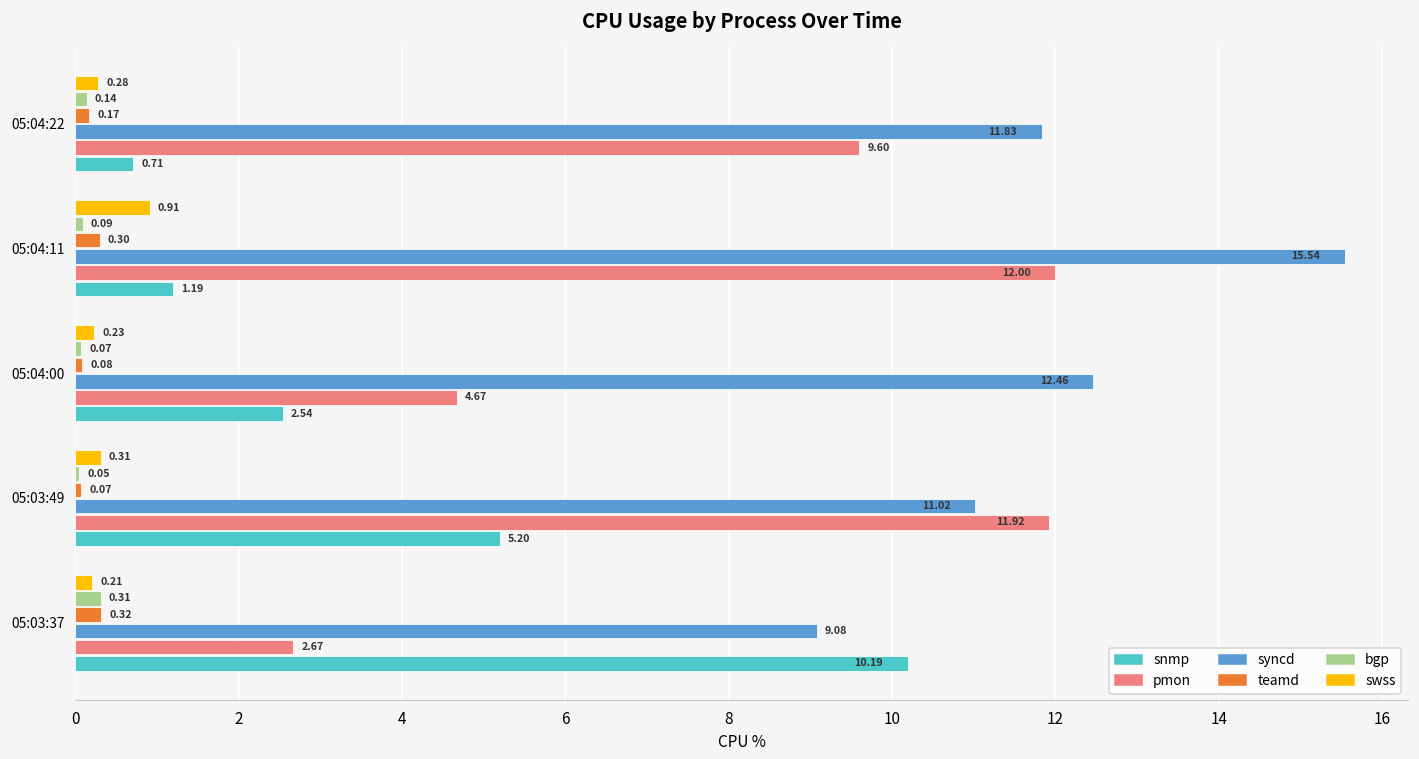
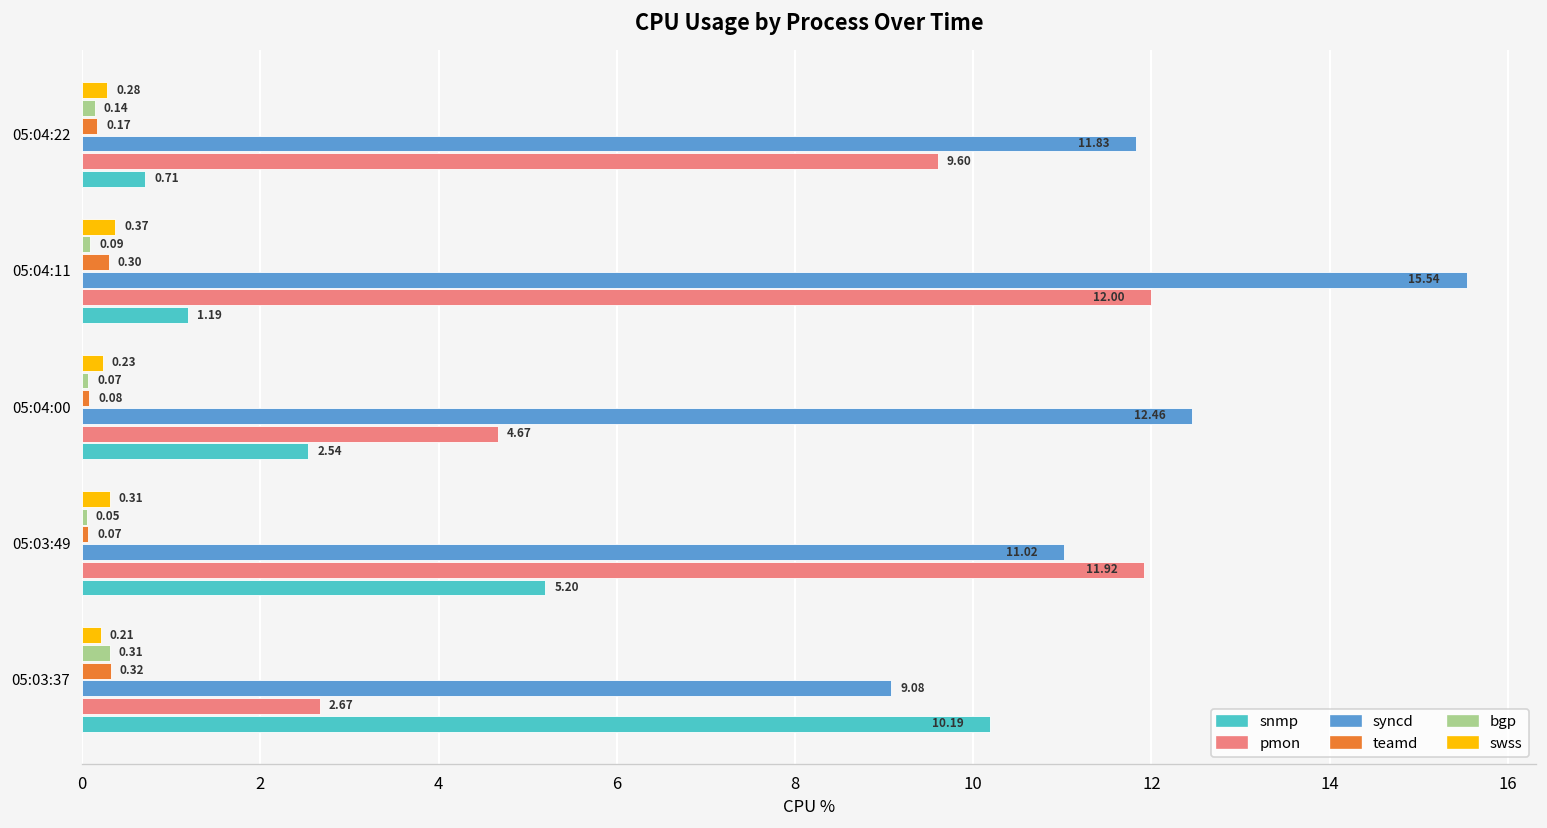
swss, 05:04:11: 0.91 -> 0.37
